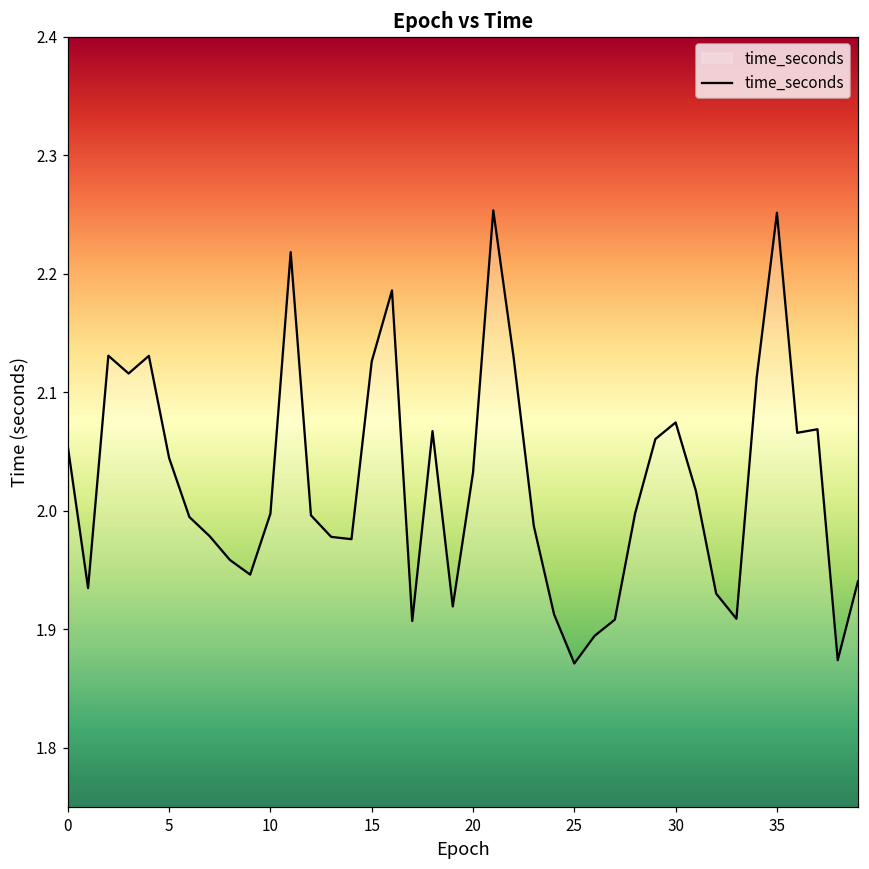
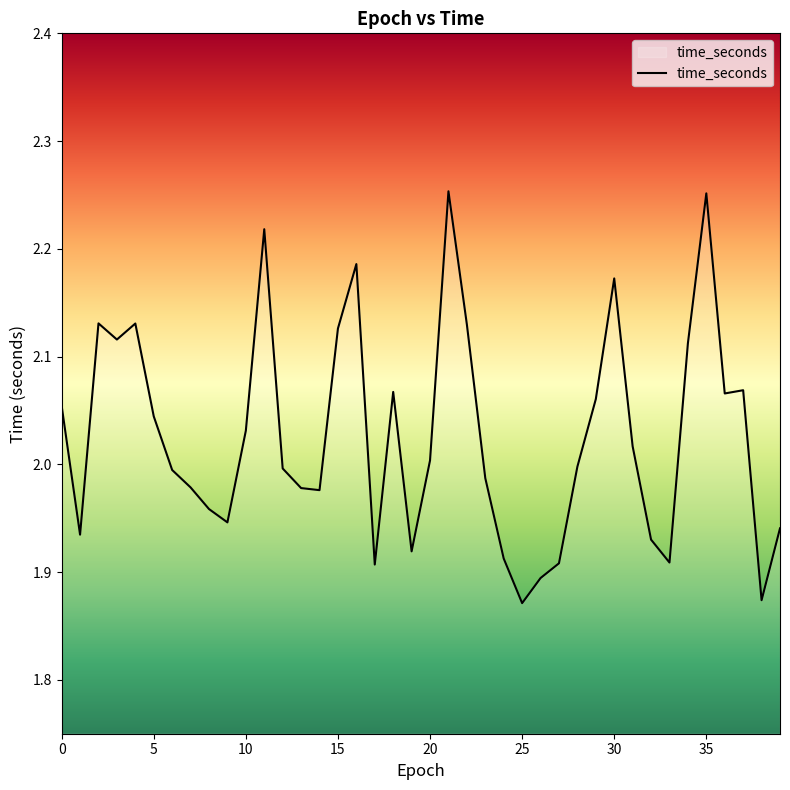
10: 1.998 -> 2.031
20: 2.032 -> 2.004
30: 2.074 -> 2.173
